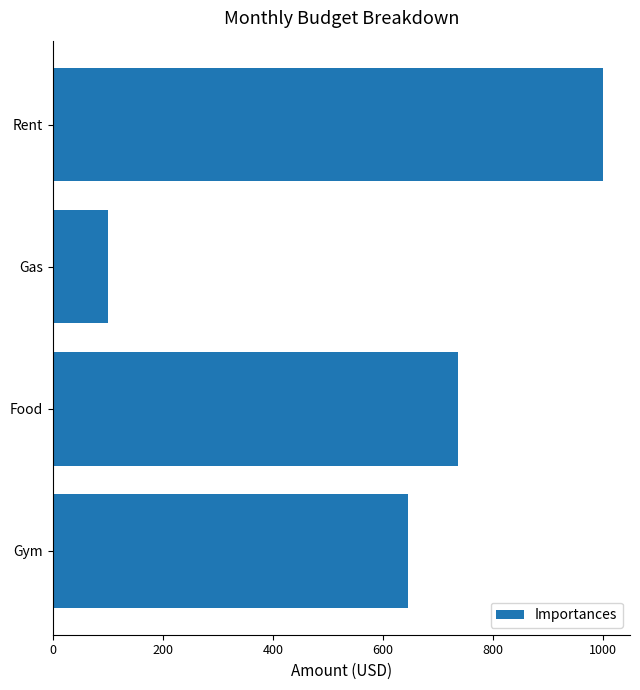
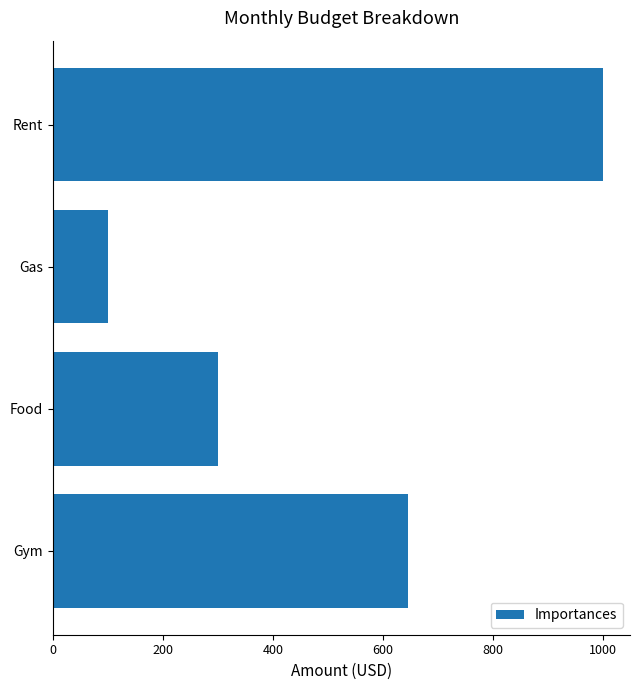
Food: 740 -> 300
